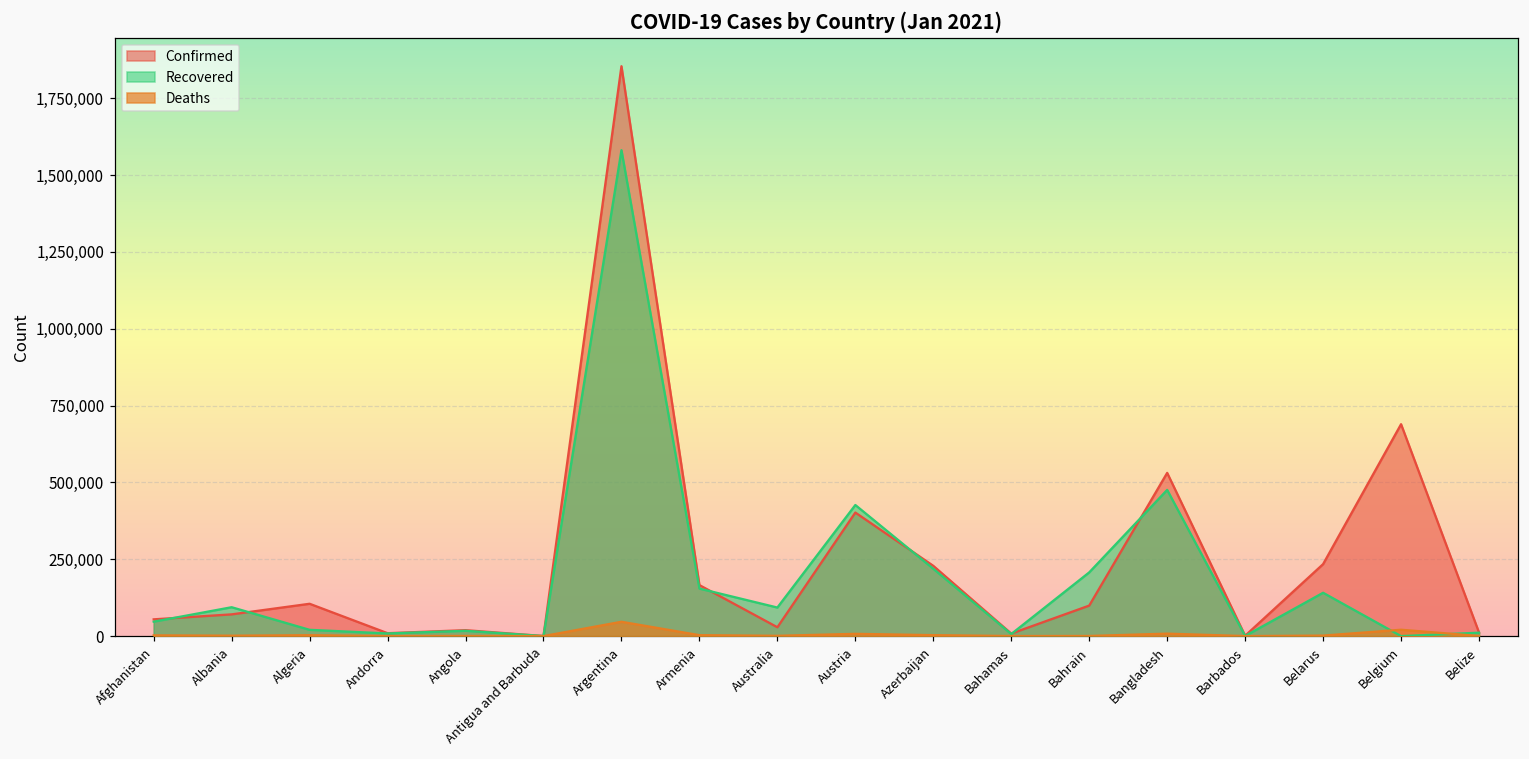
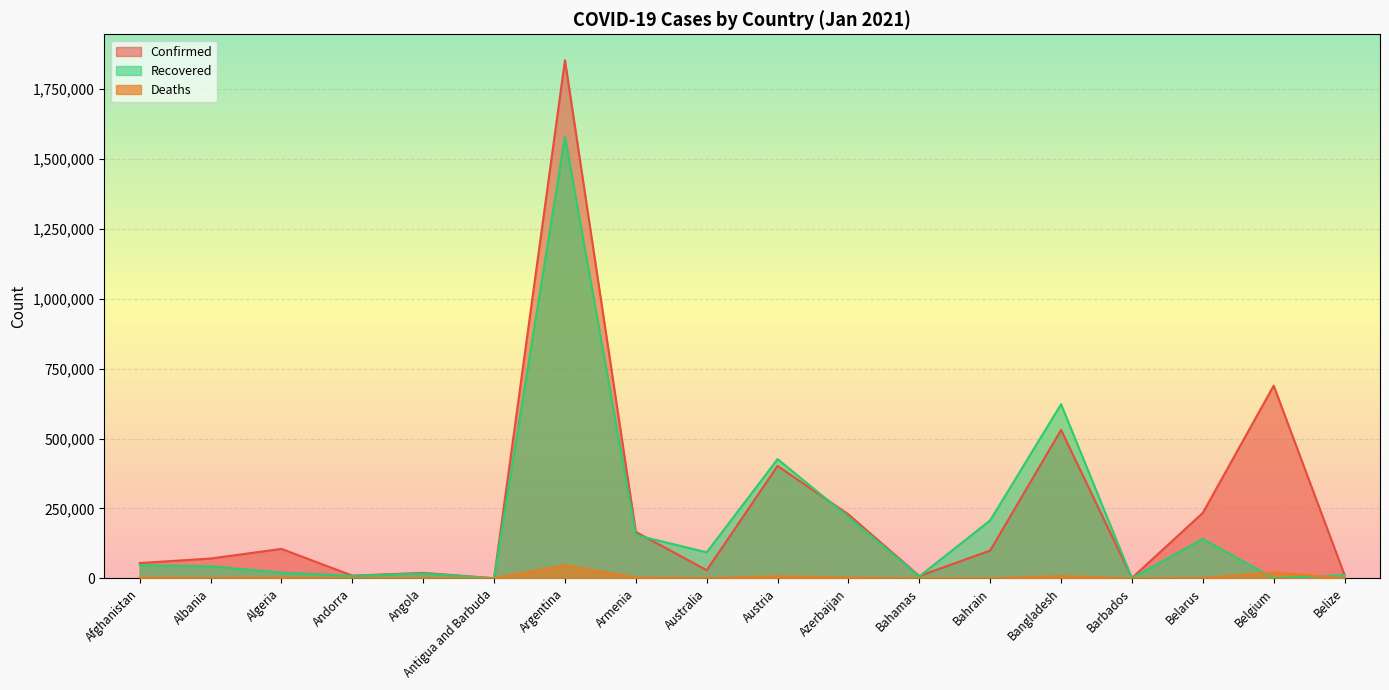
Recovered, Albania: 90,000 -> 40,000
Recovered, Bangladesh: 480,000 -> 620,000
